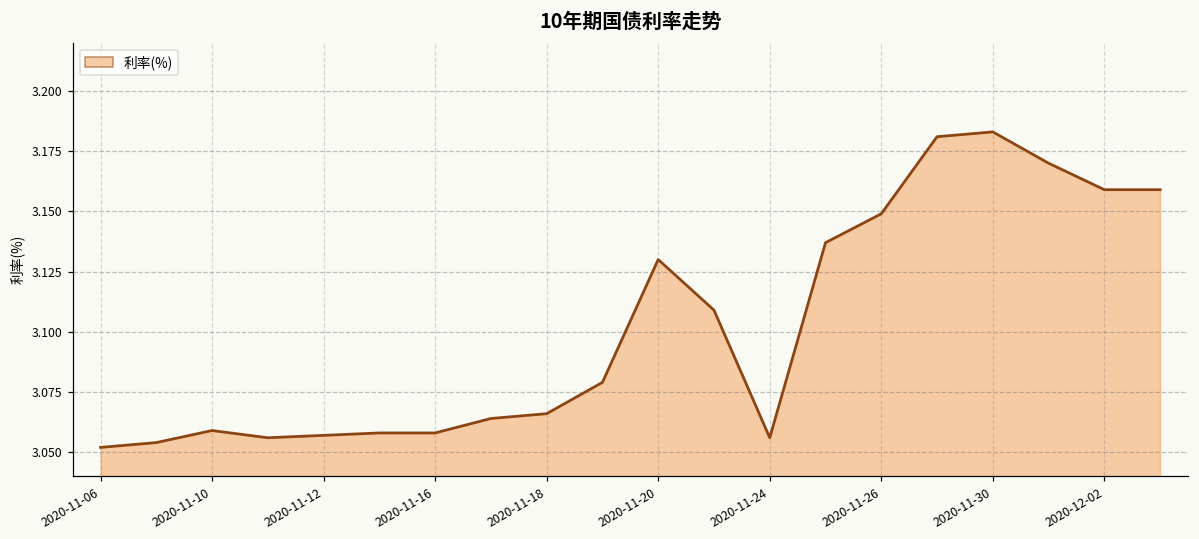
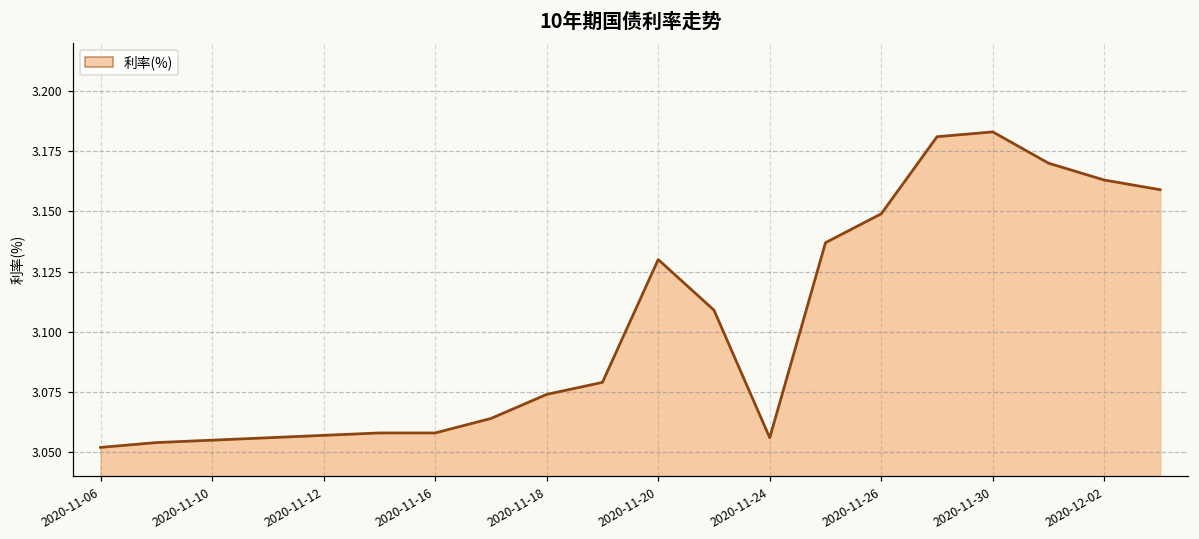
2020-11-10: 3.059 -> 3.055
2020-11-18: 3.066 -> 3.074
2020-12-02: 3.159 -> 3.163
